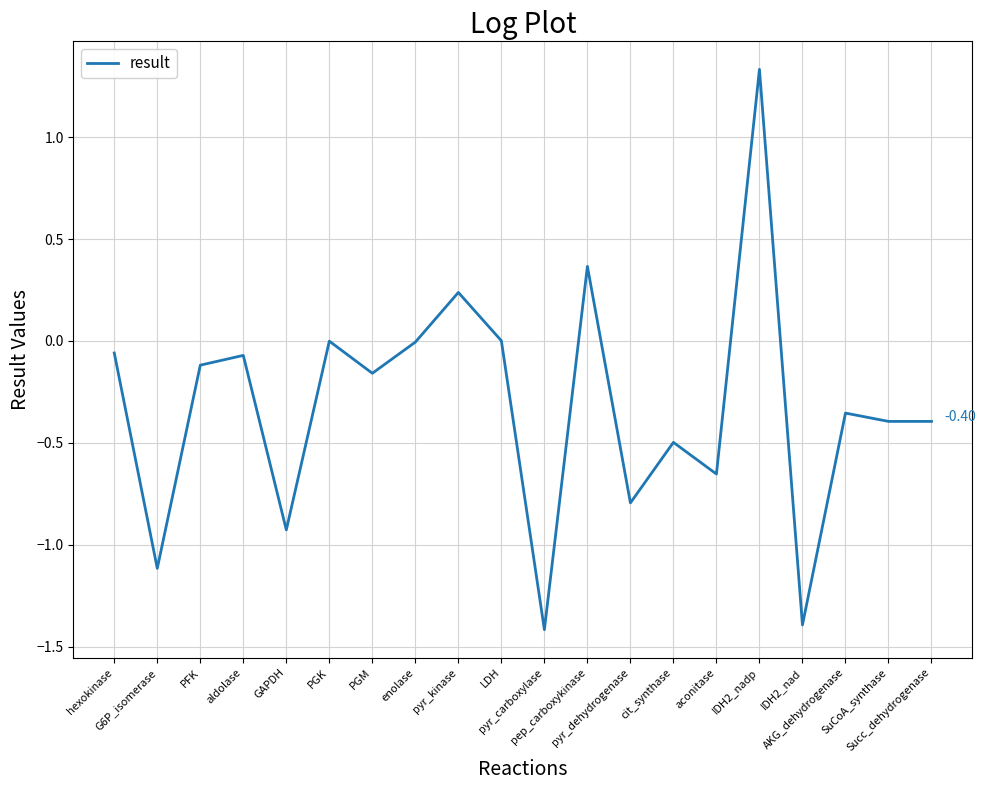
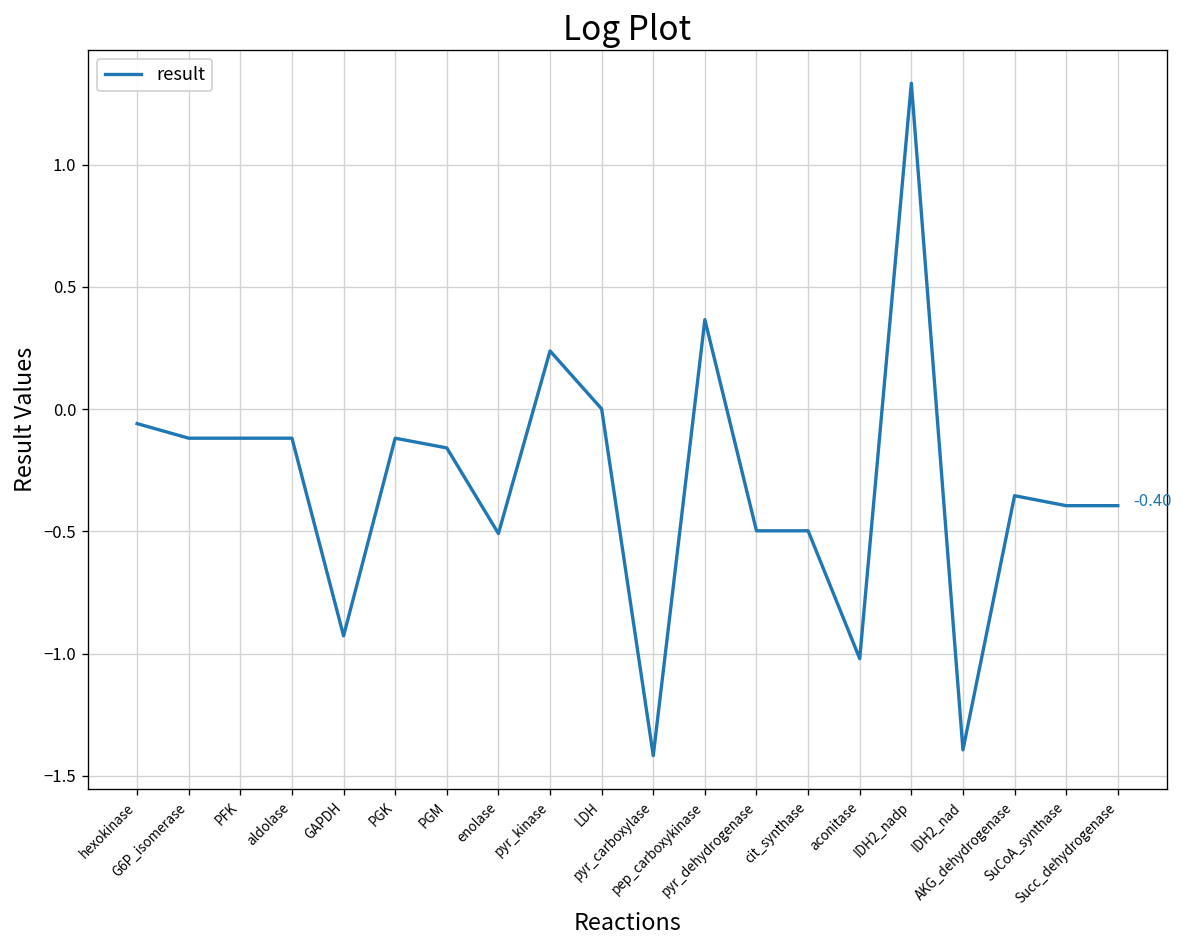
G6P_isomerase: -1.12 -> -0.12
aldolase: -0.07 -> -0.12
PGK: 0.00 -> -0.12
enolase: -0.01 -> -0.51
pyr_dehydrogenase: -0.80 -> -0.50
aconitase: -0.65 -> -1.02
